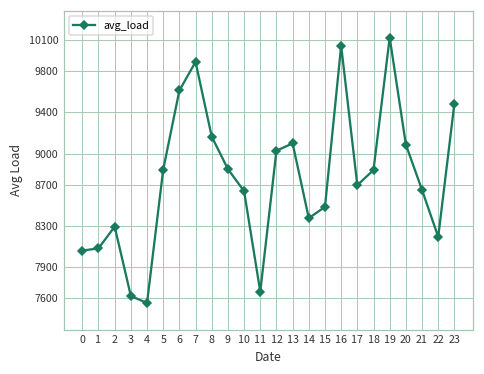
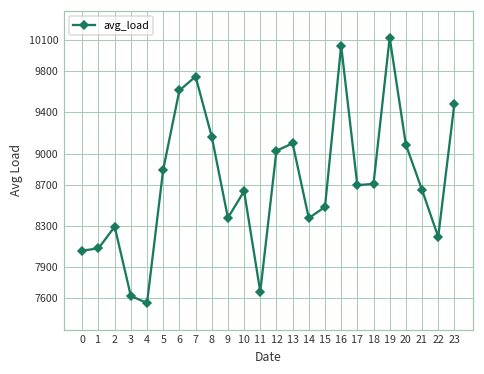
7: 9900 -> 9700
9: 8900 -> 8400
18: 8800 -> 8700
